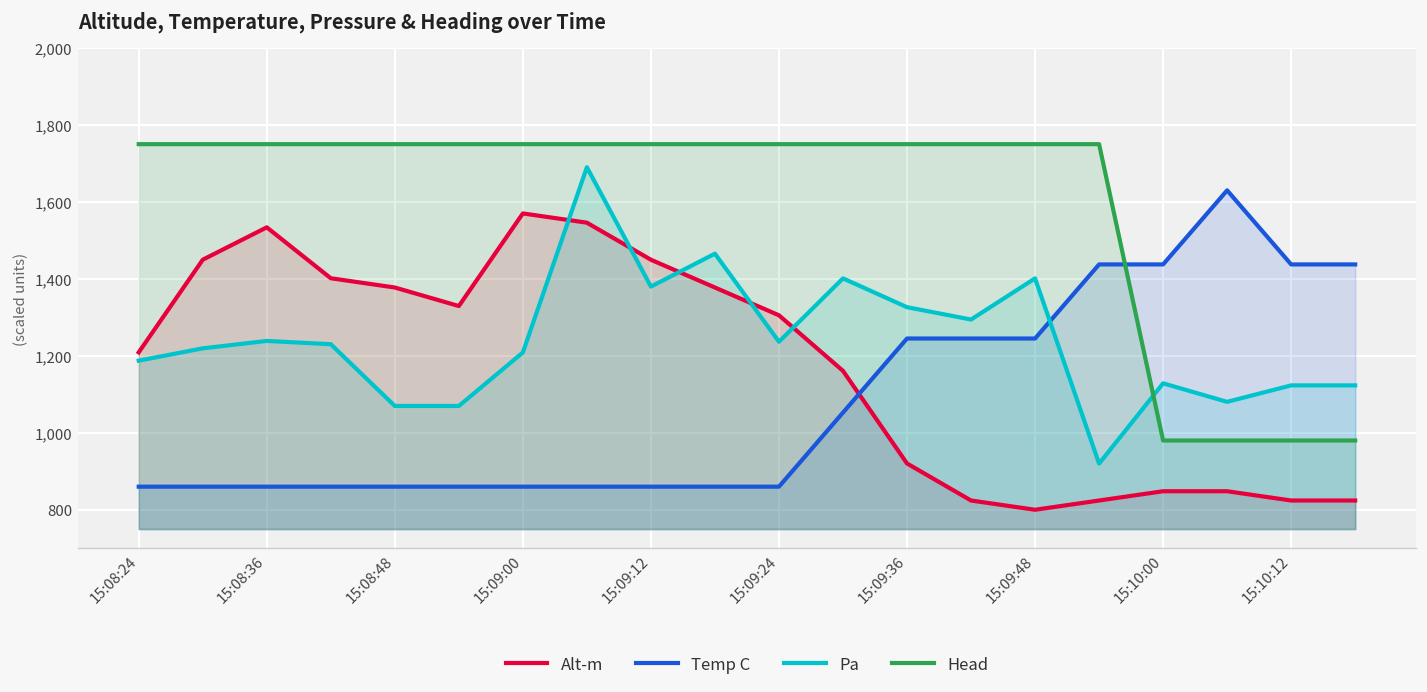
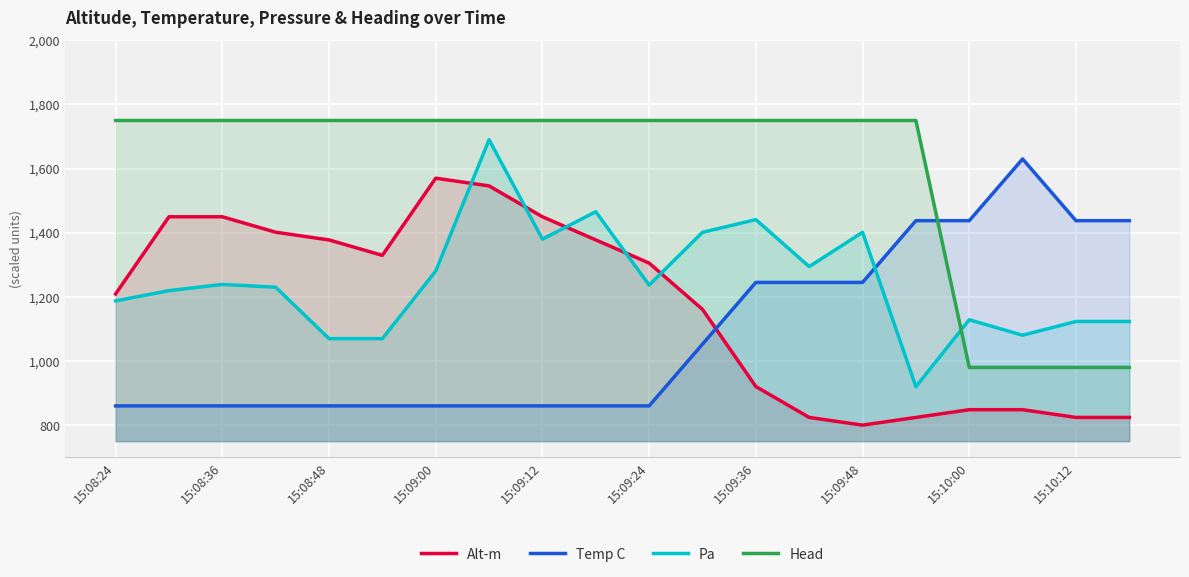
Alt-m, 15:08:36: 1,530 -> 1,450
Pa, 15:09:00: 1,210 -> 1,280
Pa, 15:09:36: 1,330 -> 1,440
